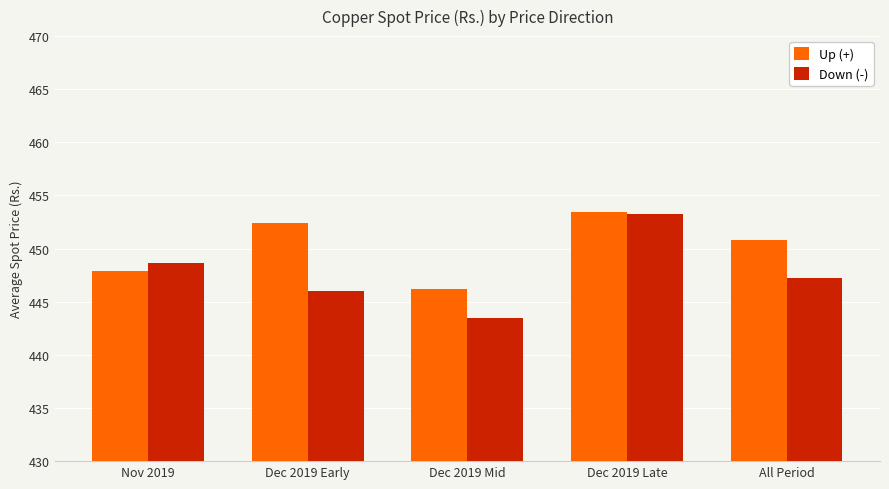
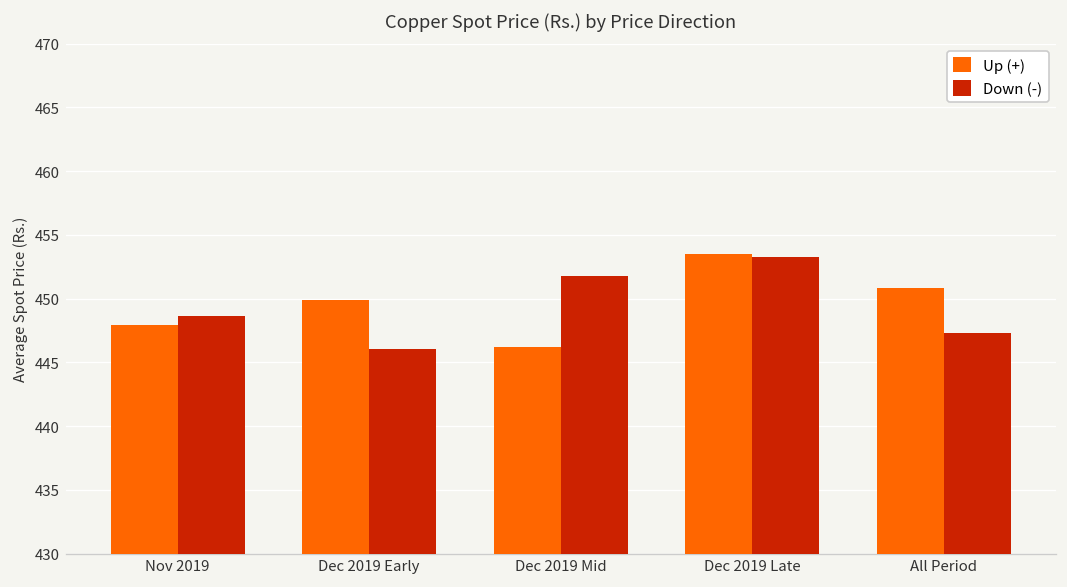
Up (+), Dec 2019 Early: 452.4 -> 449.9
Down (-), Dec 2019 Mid: 443.5 -> 451.8
